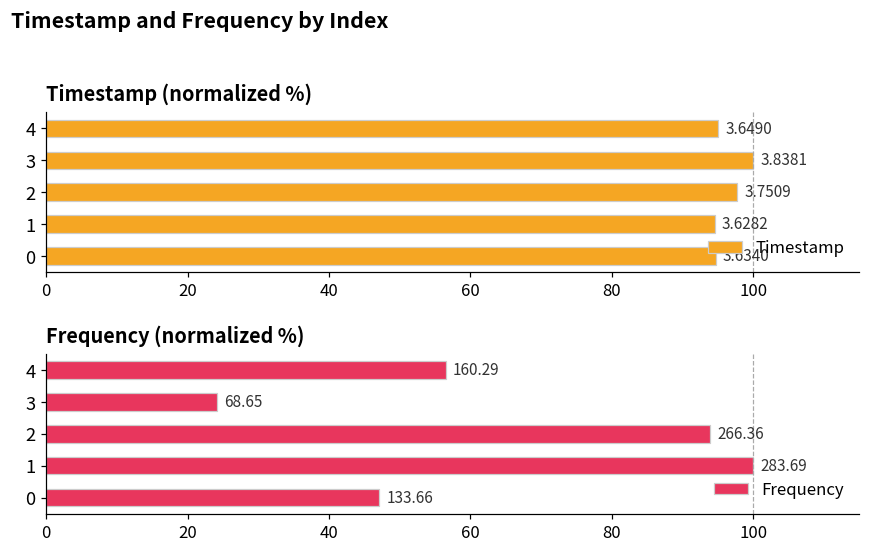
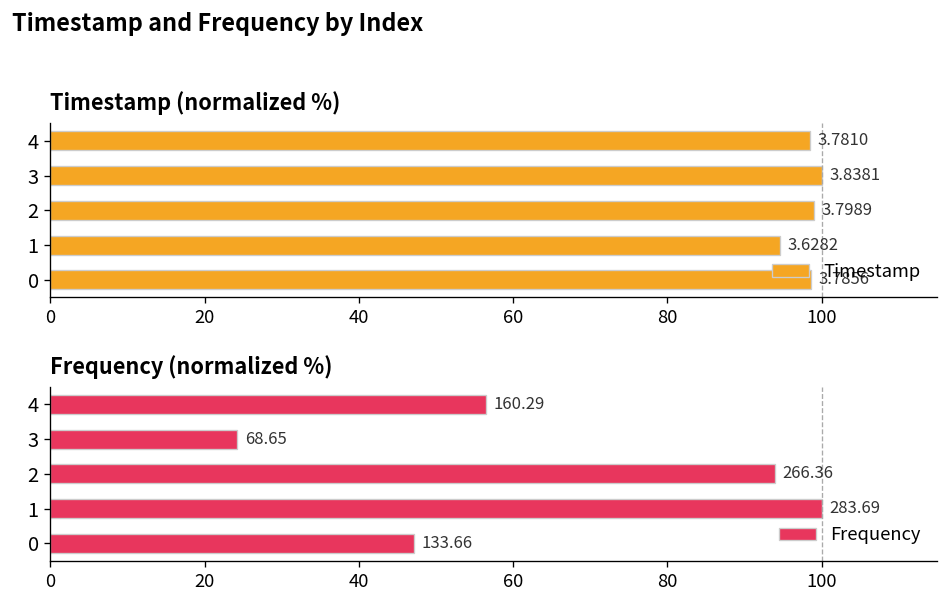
Timestamp (normalized %), 4: 3.6490 -> 3.7810
Timestamp (normalized %), 2: 3.7509 -> 3.7989
Timestamp (normalized %), 0: 3.6340 -> 3.7856
